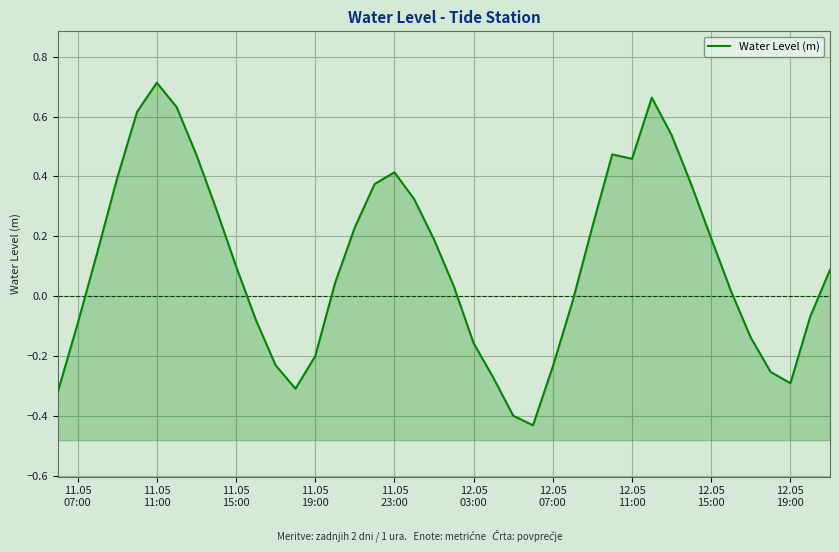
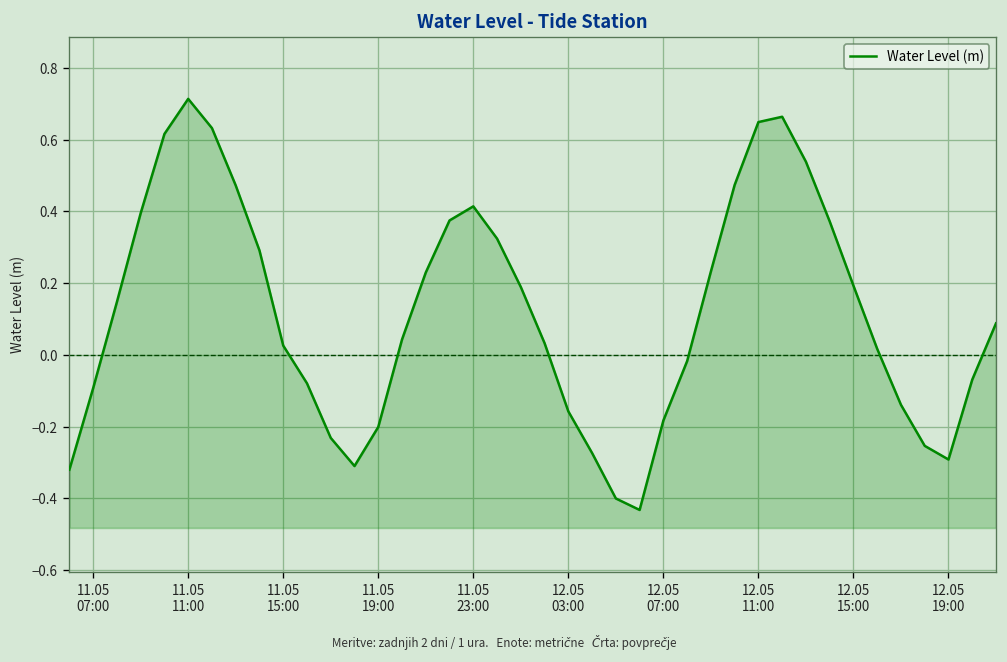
11.05 15:00: 0.10 -> 0.03
12.05 07:00: -0.24 -> -0.18
12.05 11:00: 0.46 -> 0.65
